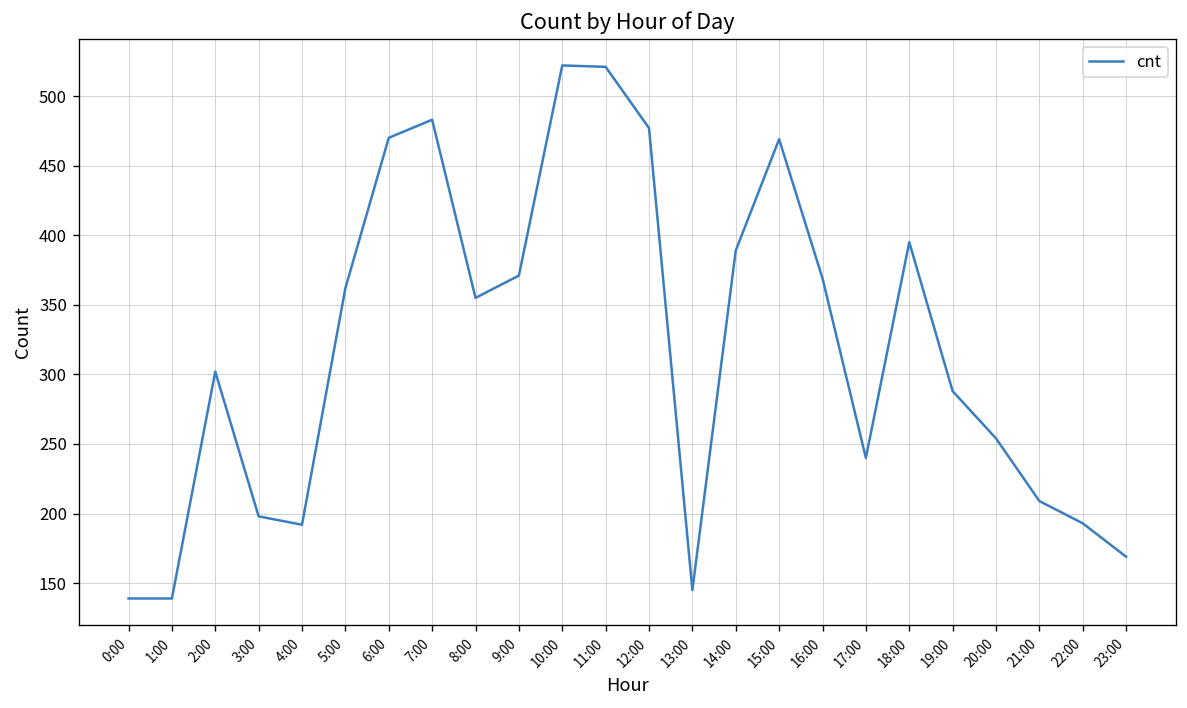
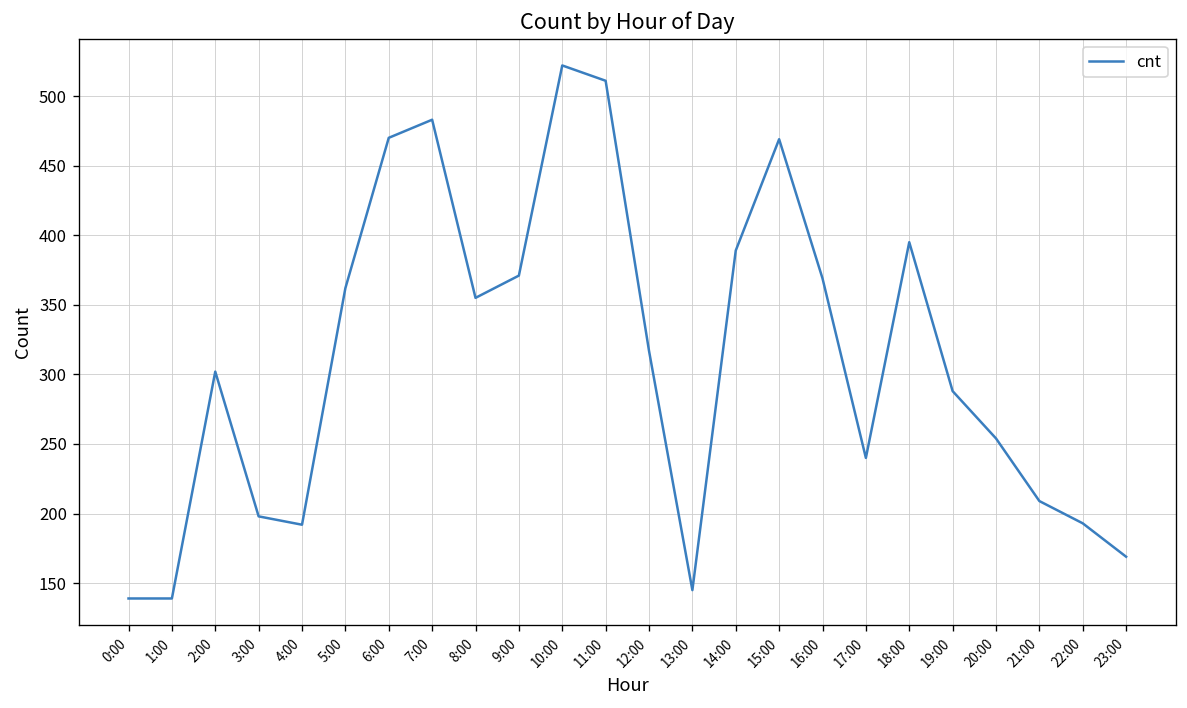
11:00: 521 -> 511
12:00: 477 -> 317
